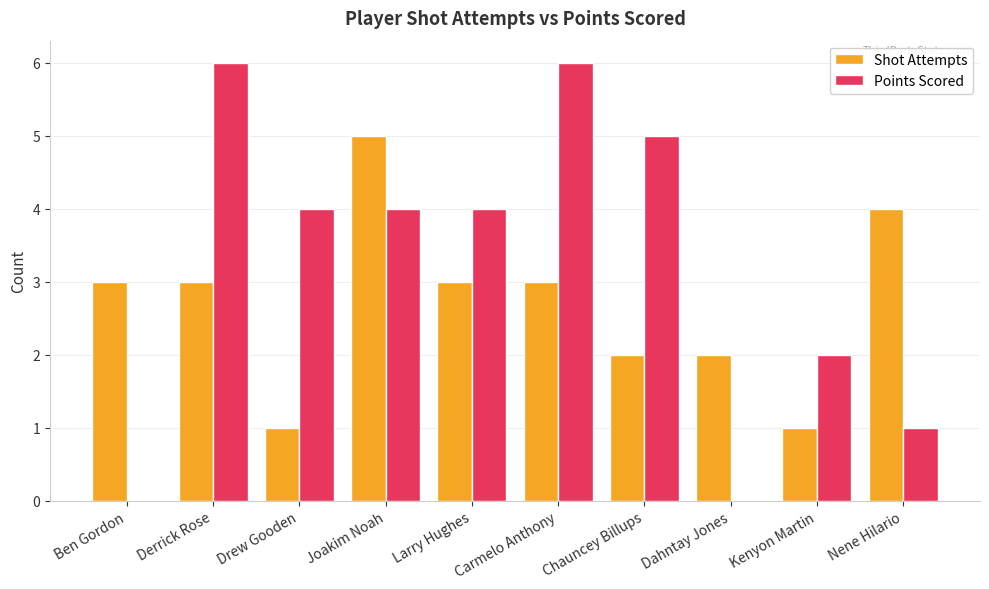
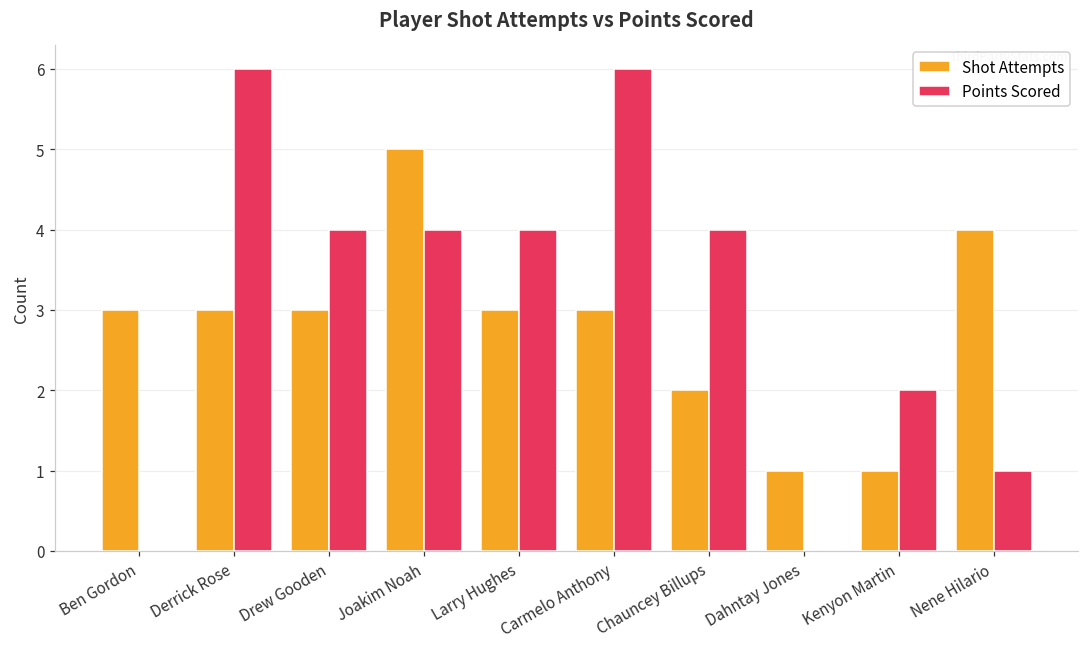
Shot Attempts, Drew Gooden: 1 -> 3
Points Scored, Chauncey Billups: 5 -> 4
Shot Attempts, Dahntay Jones: 2 -> 1
